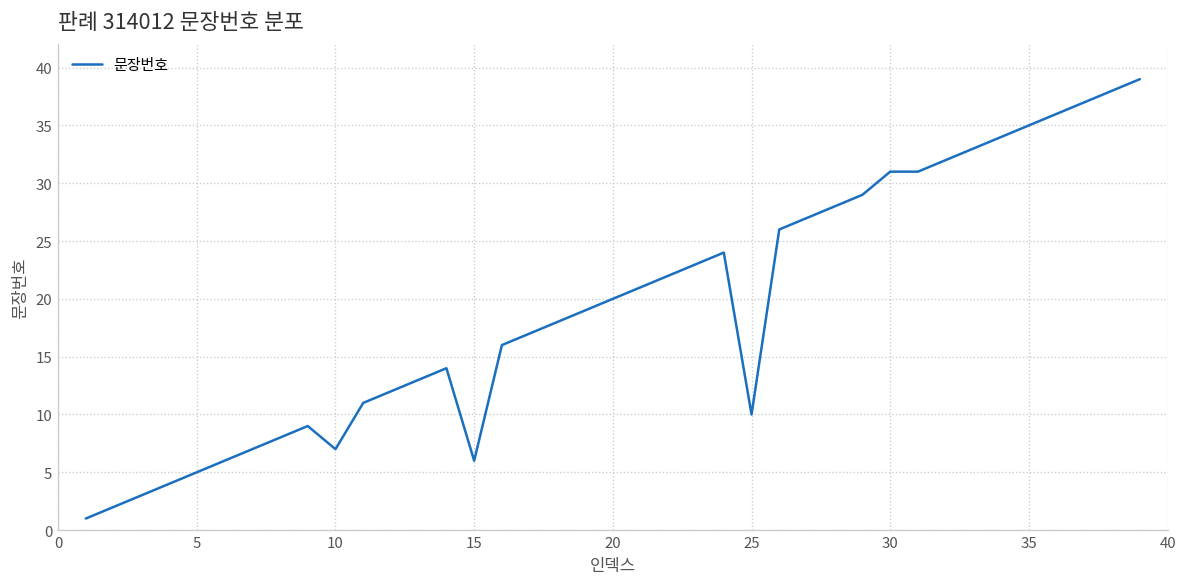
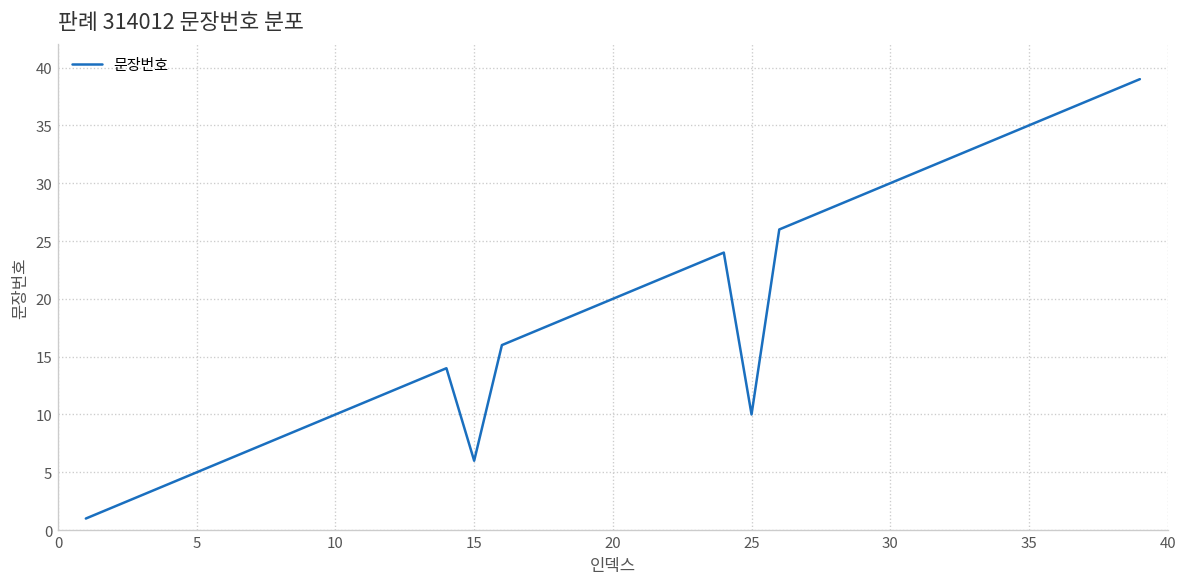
10: 7 -> 10
30: 31 -> 30
